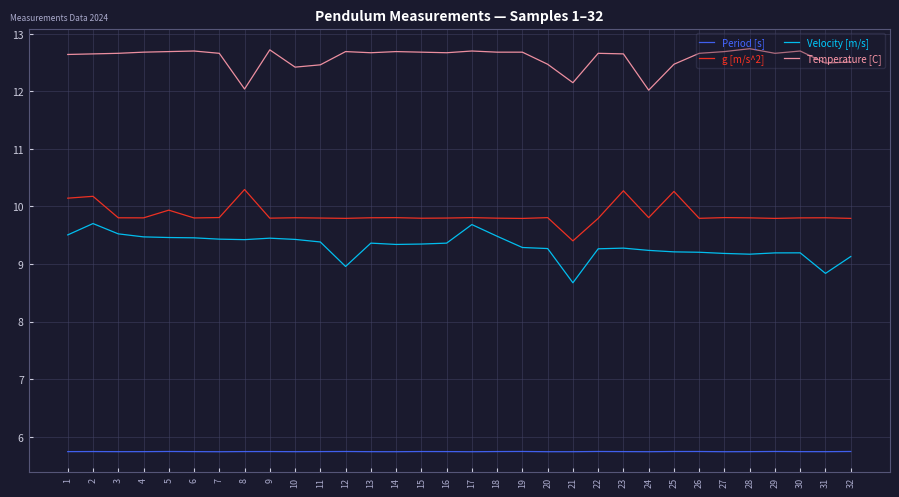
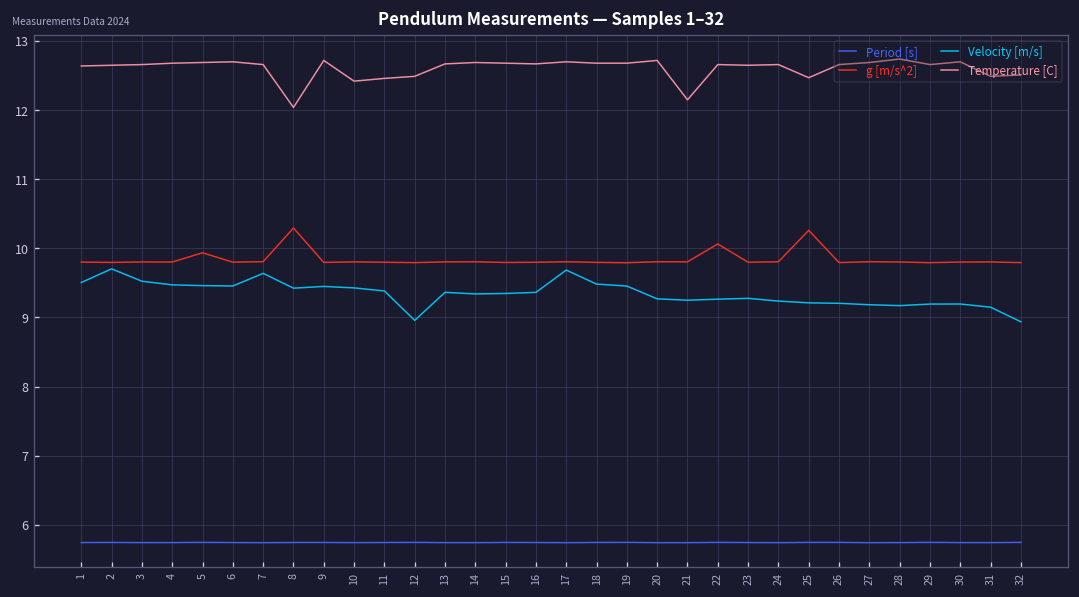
g [m/s^2], 1: 10.1 -> 9.8
g [m/s^2], 2: 10.2 -> 9.8
Velocity [m/s], 7: 9.4 -> 9.6
Temperature [C], 12: 12.7 -> 12.5
Velocity [m/s], 19: 9.3 -> 9.5
Temperature [C], 20: 12.5 -> 12.7
g [m/s^2], 21: 9.4 -> 9.8
Velocity [m/s], 21: 8.7 -> 9.3
g [m/s^2], 22: 9.8 -> 10.1
g [m/s^2], 23: 10.3 -> 9.8
Temperature [C], 24: 12.0 -> 12.7
Velocity [m/s], 31: 8.8 -> 9.1
Velocity [m/s], 32: 9.1 -> 8.9
